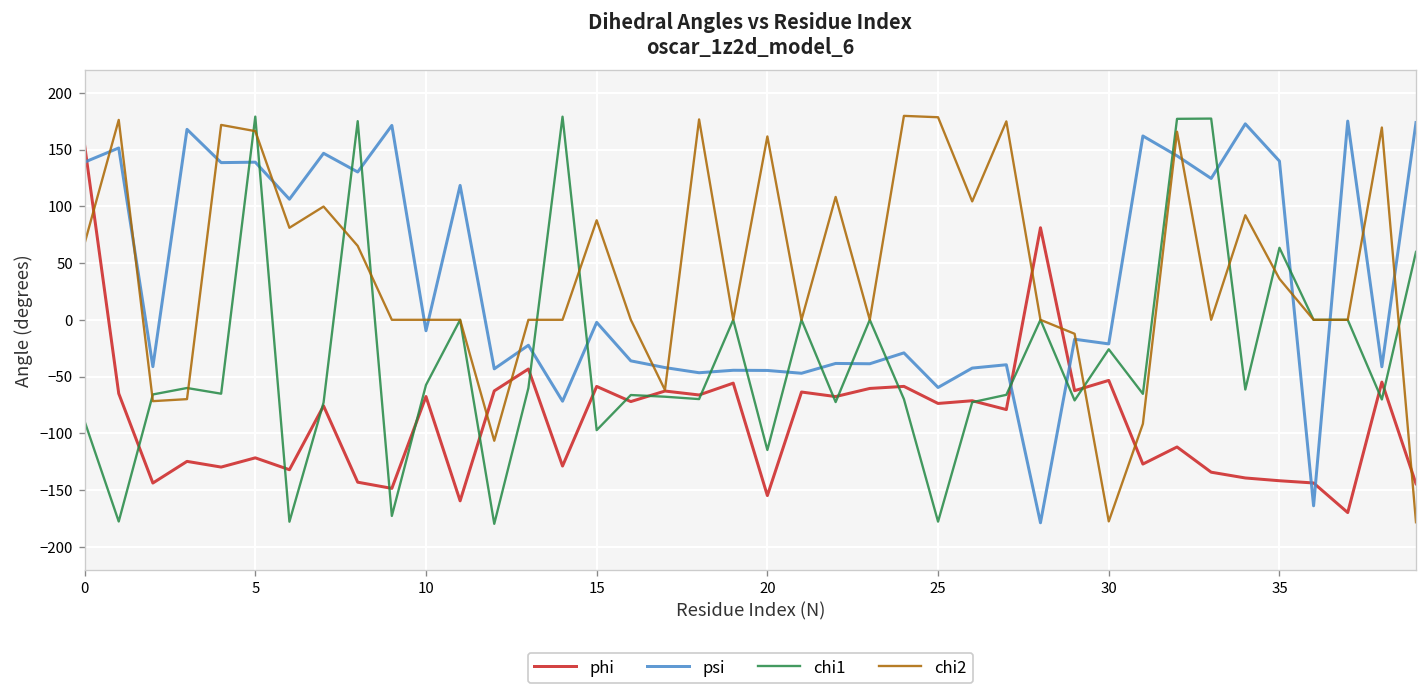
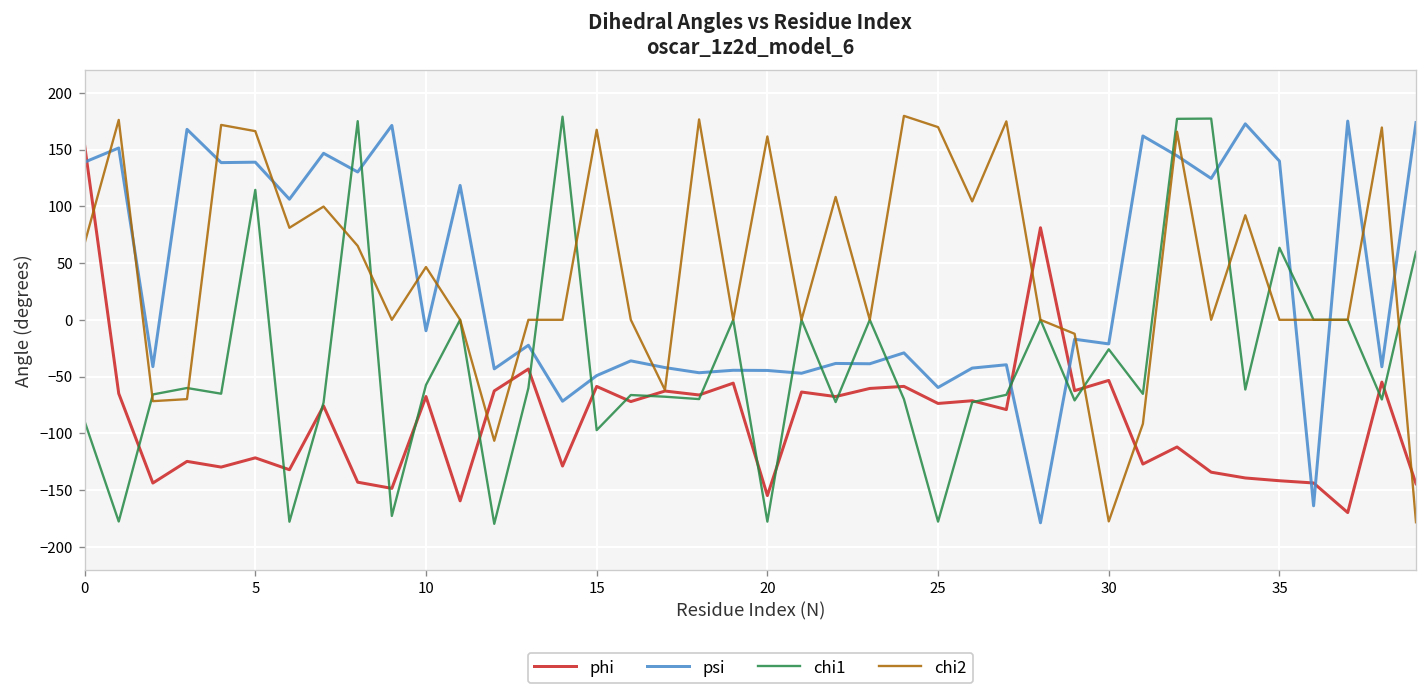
chi1, 5: 180 -> 110
chi2, 10: 0 -> 50
psi, 15: 0 -> -50
chi2, 15: 90 -> 170
chi1, 20: -110 -> -180
chi2, 25: 180 -> 170
chi2, 35: 40 -> 0
